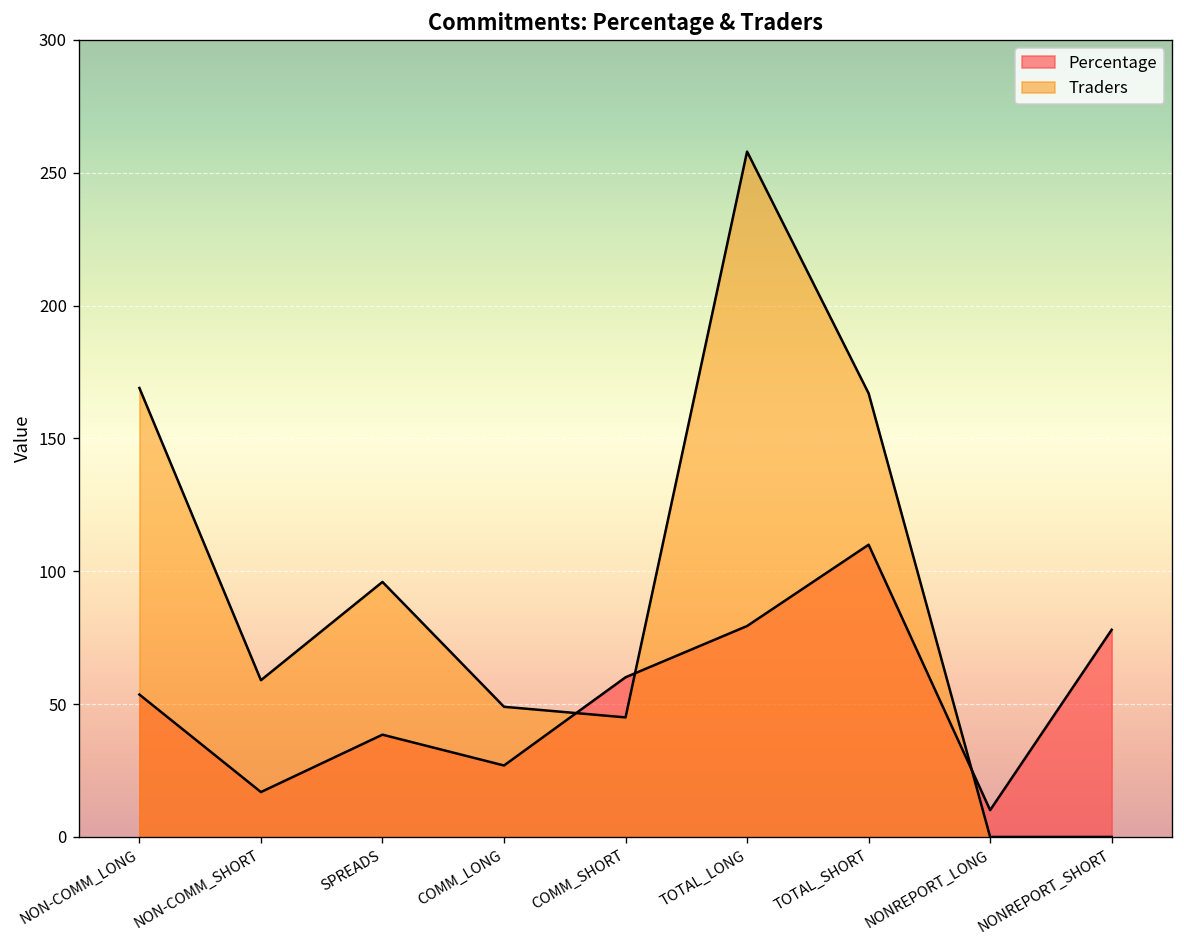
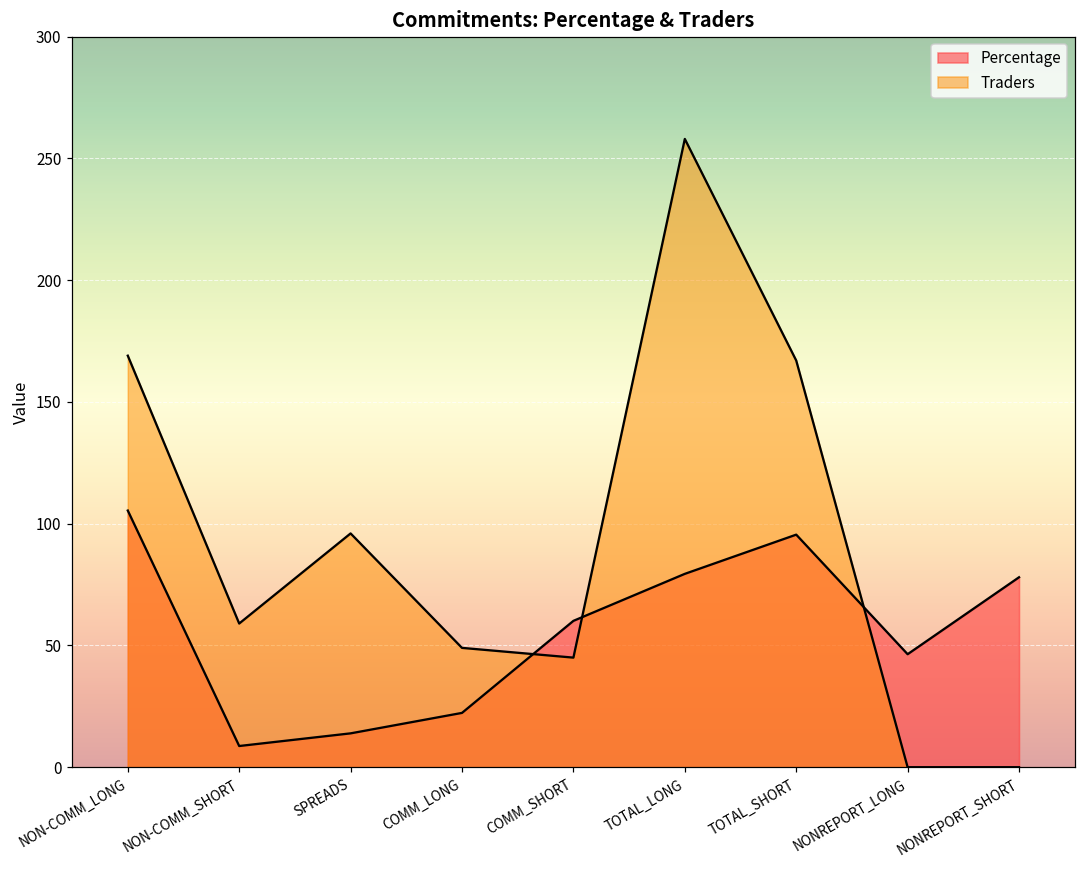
Percentage, NON-COMM_LONG: 54 -> 105
Percentage, NON-COMM_SHORT: 17 -> 9
Percentage, SPREADS: 39 -> 14
Percentage, COMM_LONG: 27 -> 22
Percentage, TOTAL_SHORT: 110 -> 96
Percentage, NONREPORT_LONG: 10 -> 46
